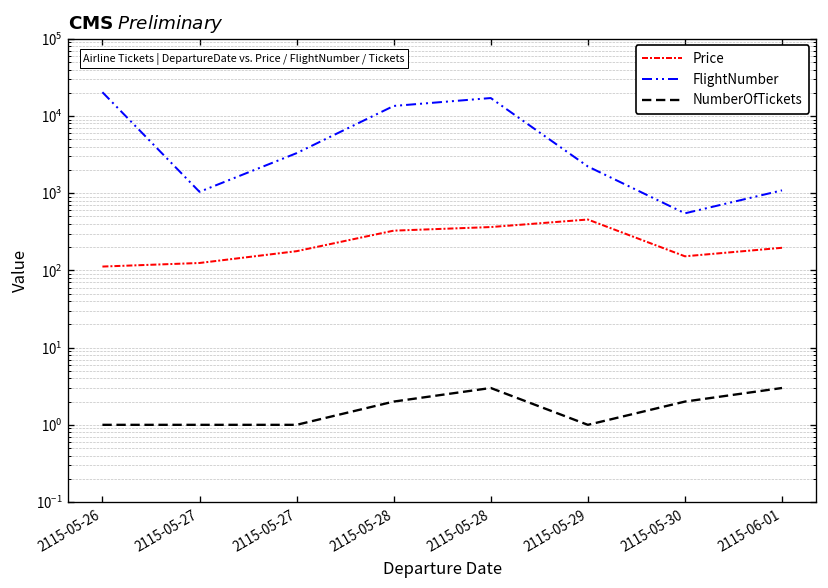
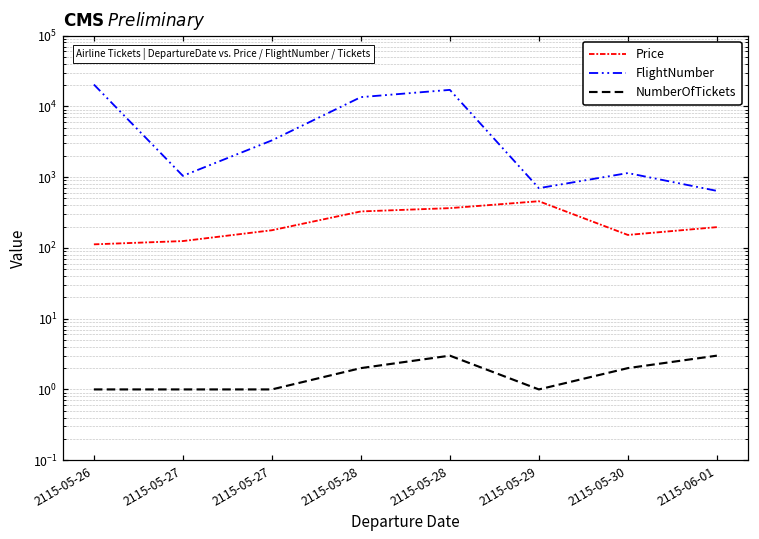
FlightNumber, 2115-05-29: 2200 -> 700
FlightNumber, 2115-05-30: 500 -> 1100
FlightNumber, 2115-06-01: 1100 -> 600
